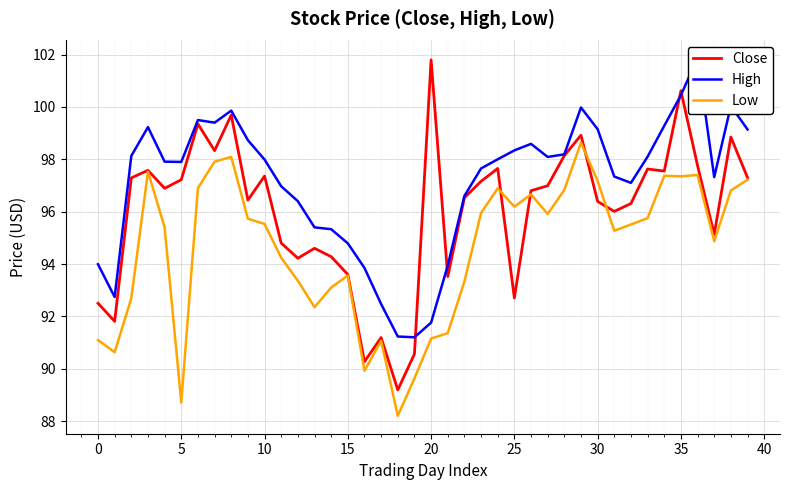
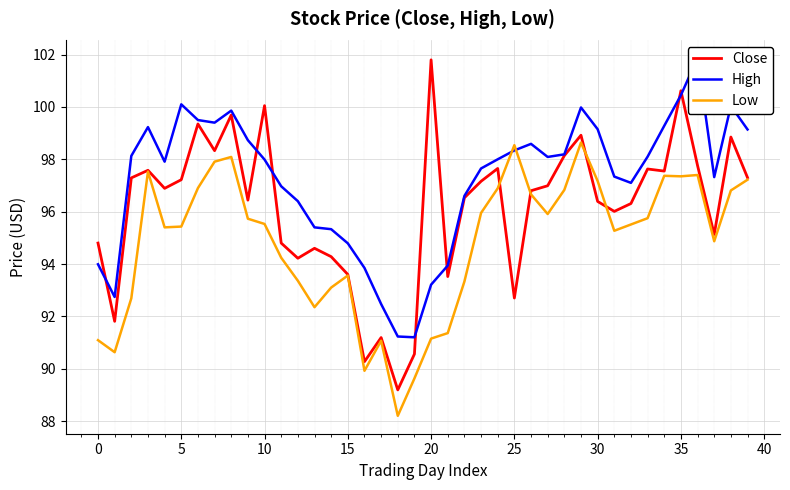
Close, 0: 92.5 -> 94.8
High, 5: 97.9 -> 100.1
Low, 5: 88.7 -> 95.4
Close, 10: 97.4 -> 100.1
High, 20: 91.8 -> 93.2
Low, 25: 96.2 -> 98.5
